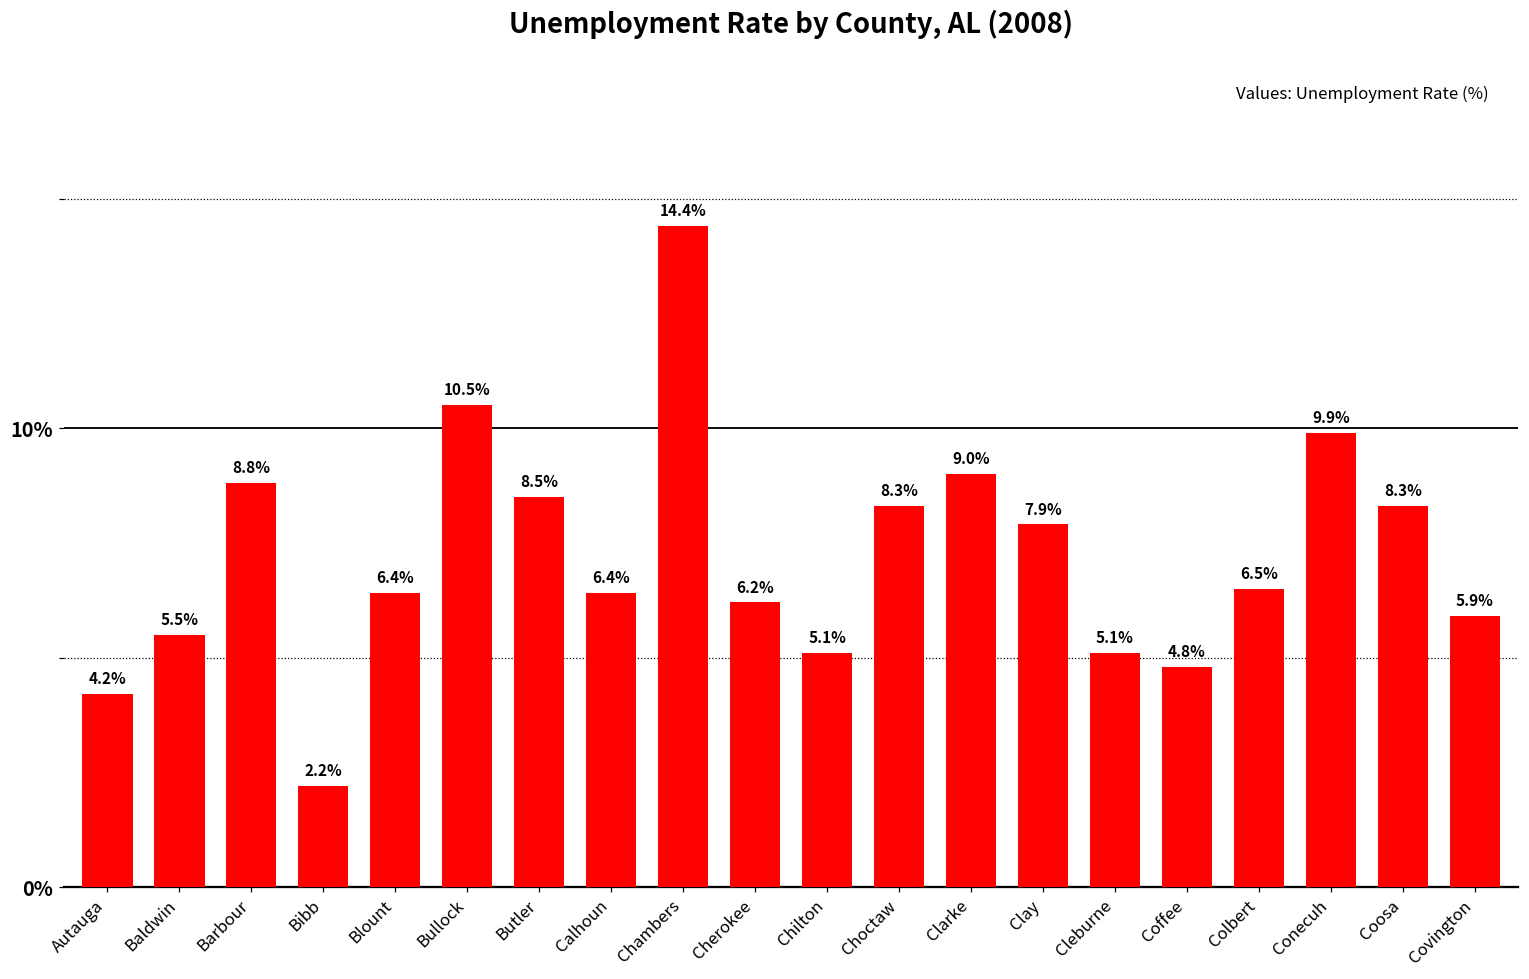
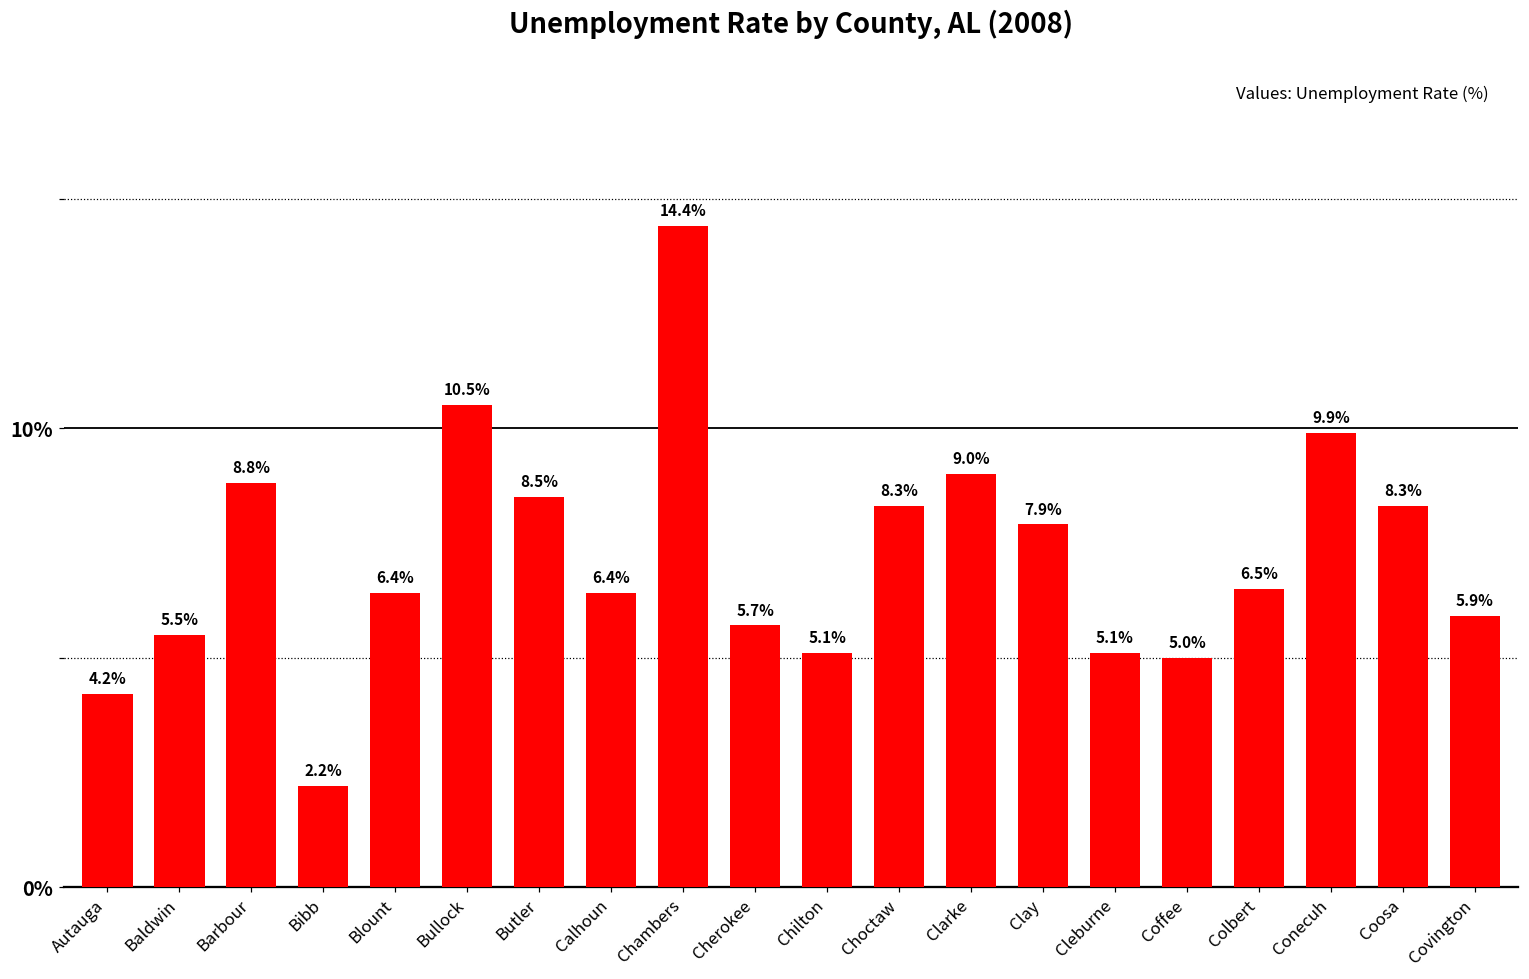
Cherokee: 6.2% -> 5.7%
Coffee: 4.8% -> 5.0%
